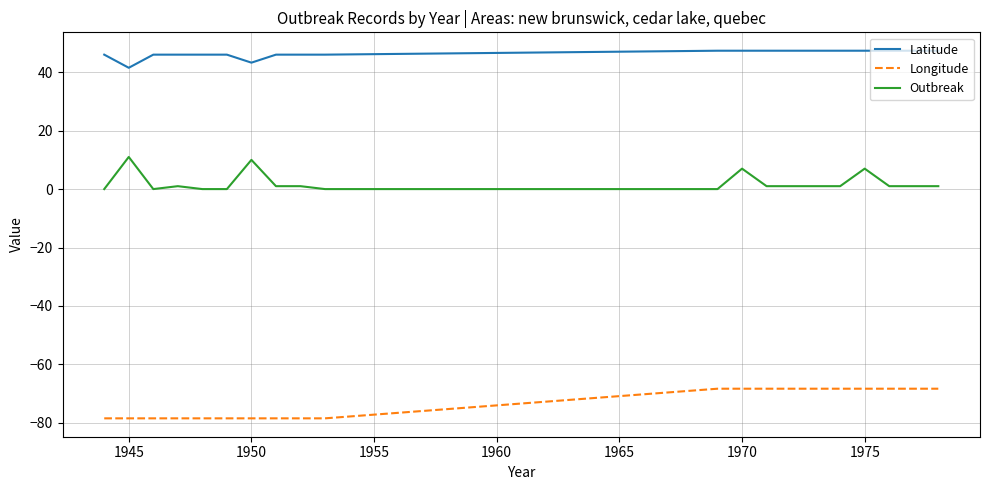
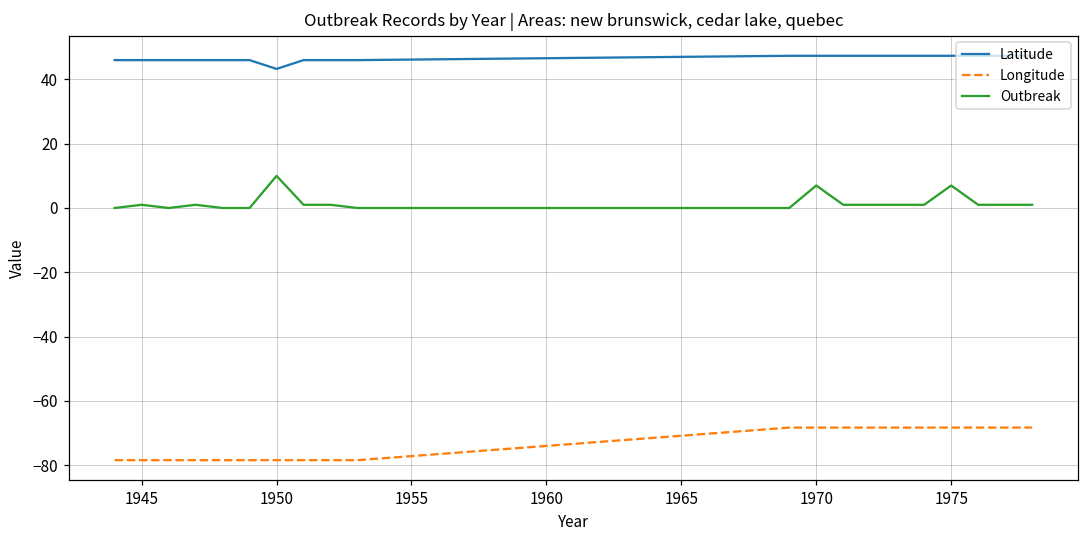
Latitude, 1945: 42 -> 46
Outbreak, 1945: 11 -> 1
